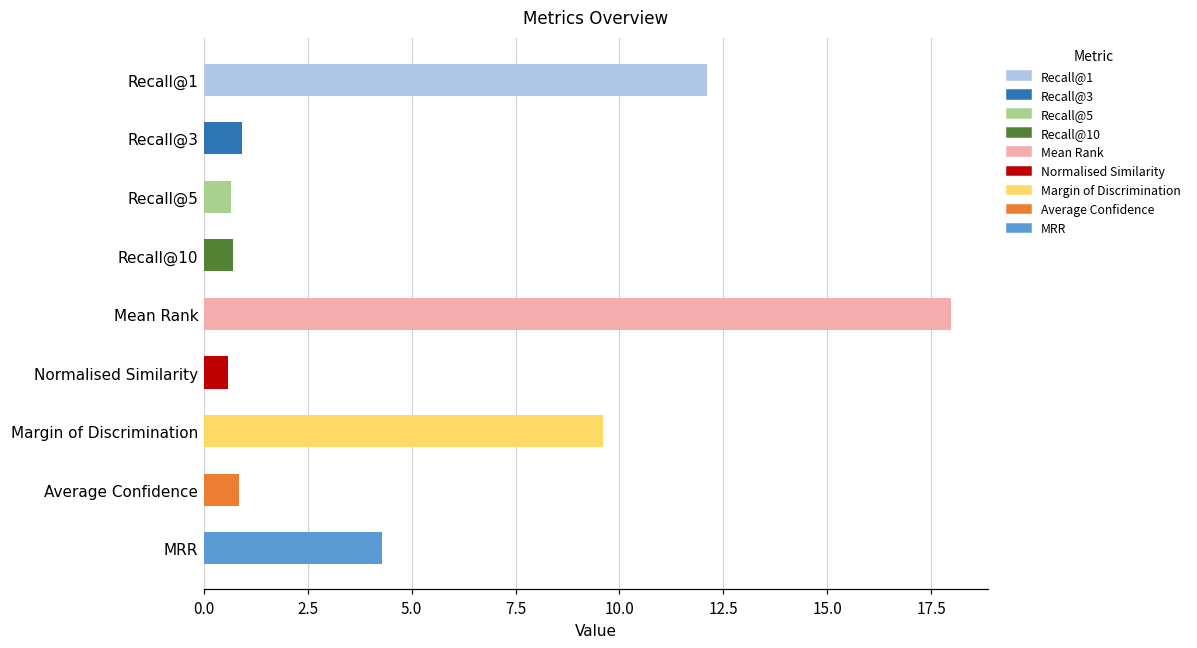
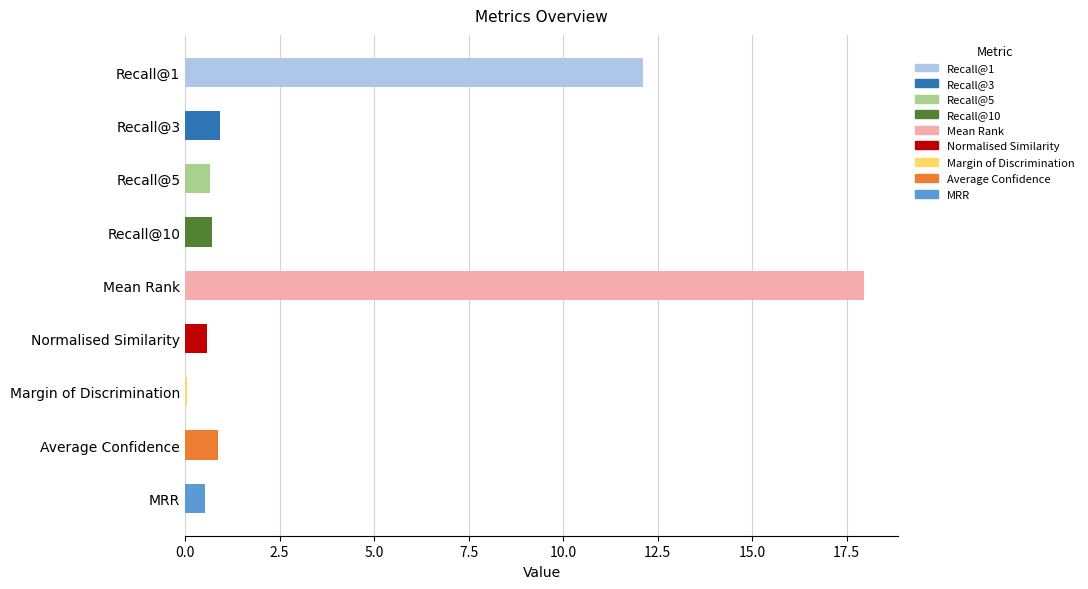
Margin of Discrimination: 9.6 -> 0.0
MRR: 4.3 -> 0.5
